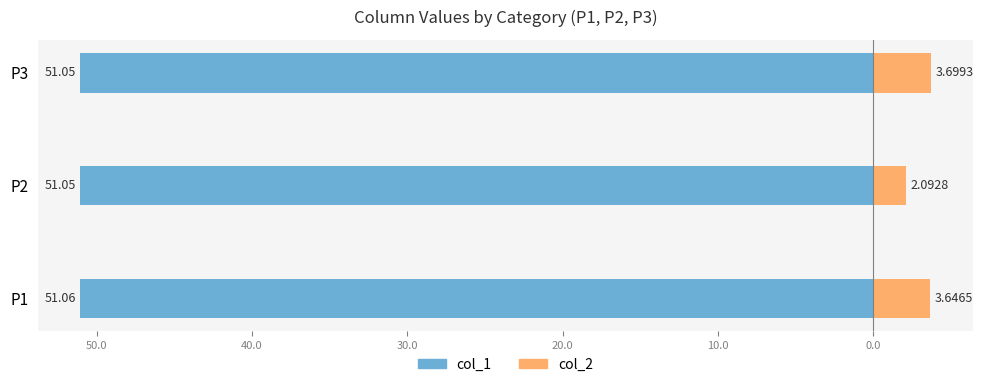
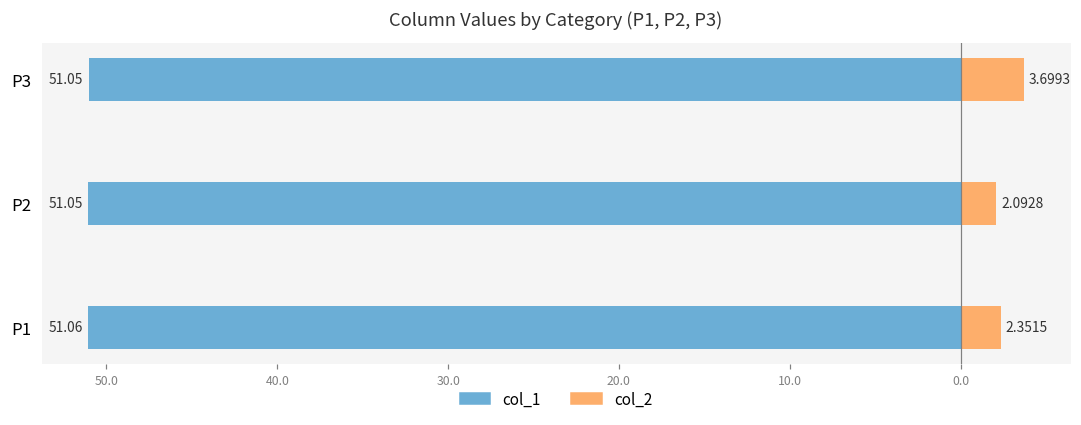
col_2, P1: 3.6465 -> 2.3515
